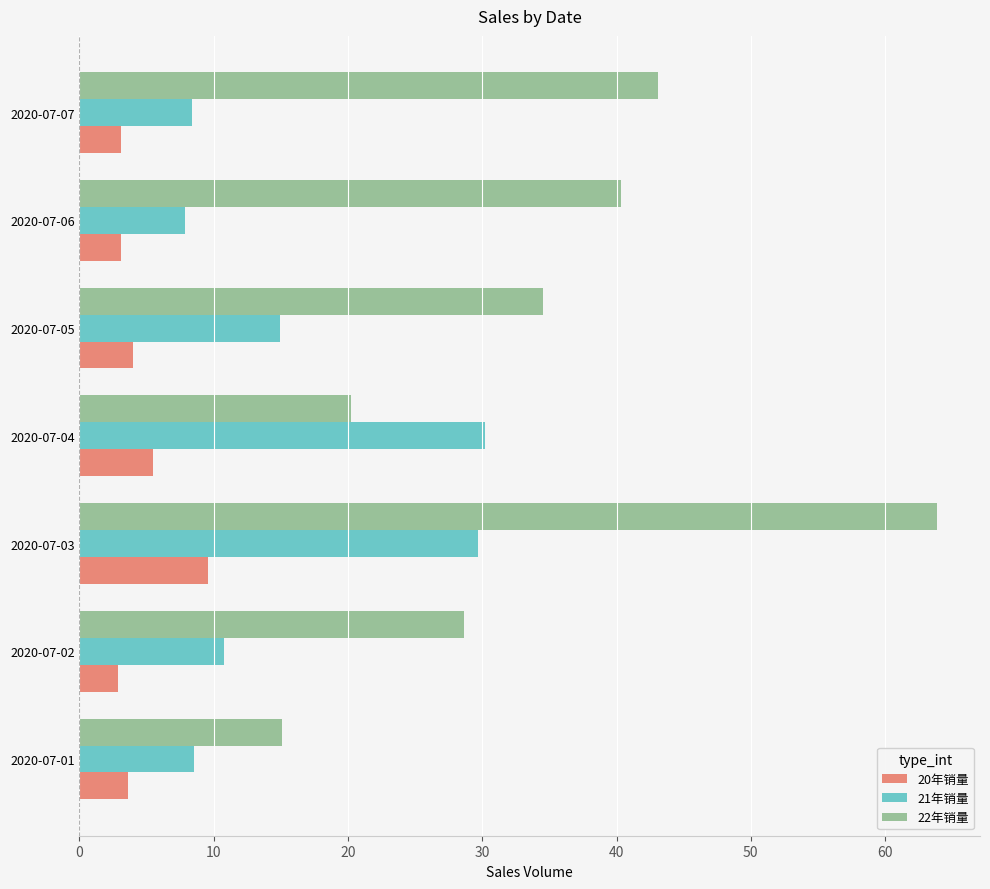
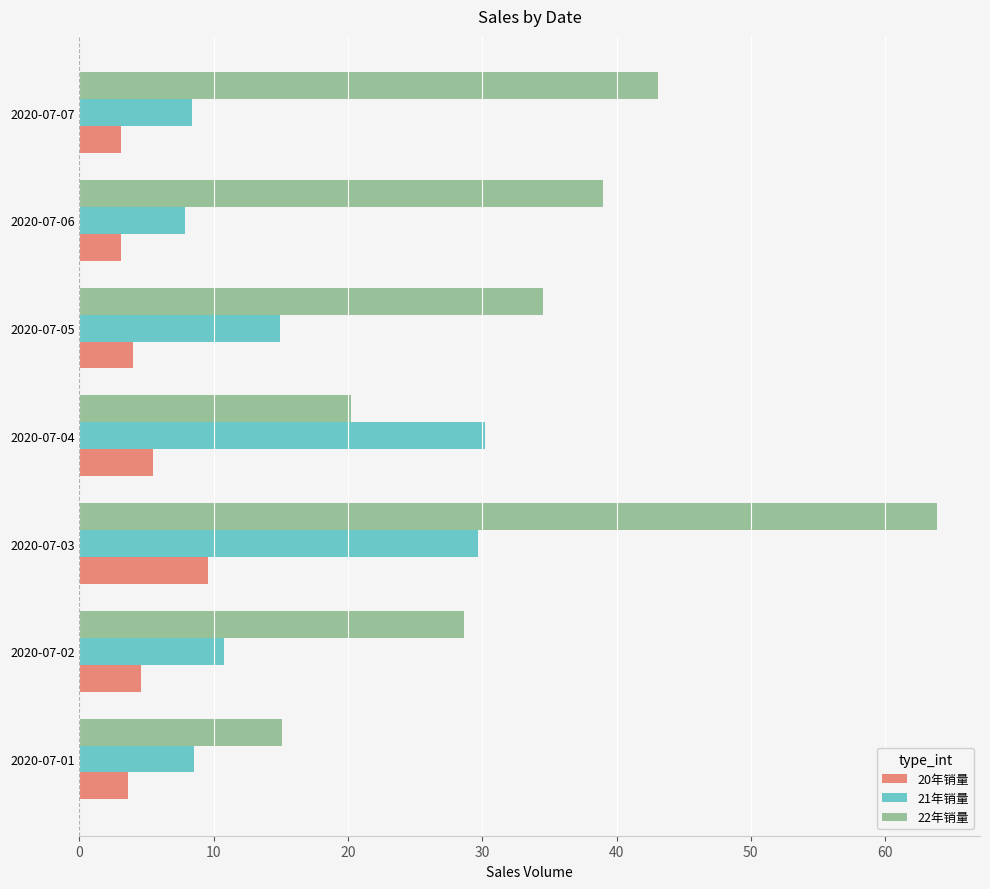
22年销量, 2020-07-06: 40.3 -> 39.0
20年销量, 2020-07-02: 2.9 -> 4.6
